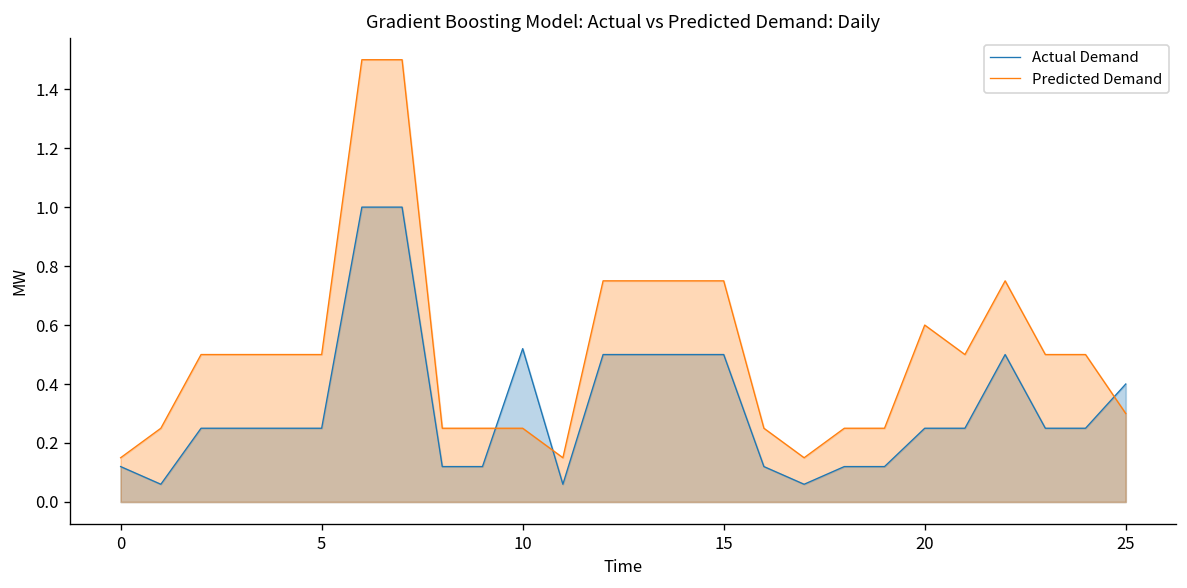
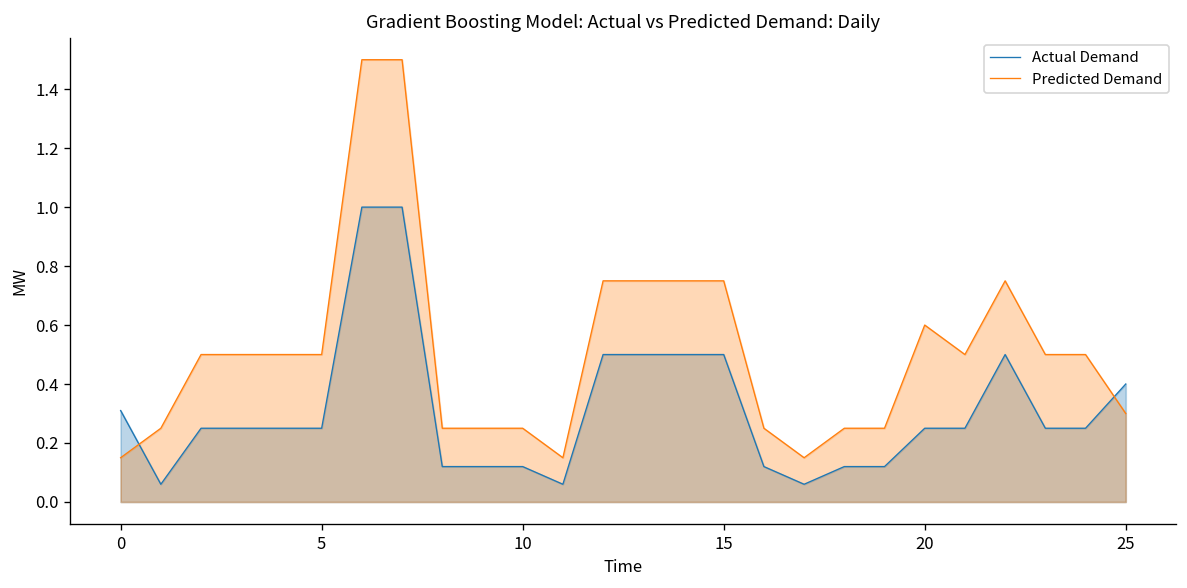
Actual Demand, 0: 0.12 -> 0.31
Actual Demand, 10: 0.52 -> 0.12
